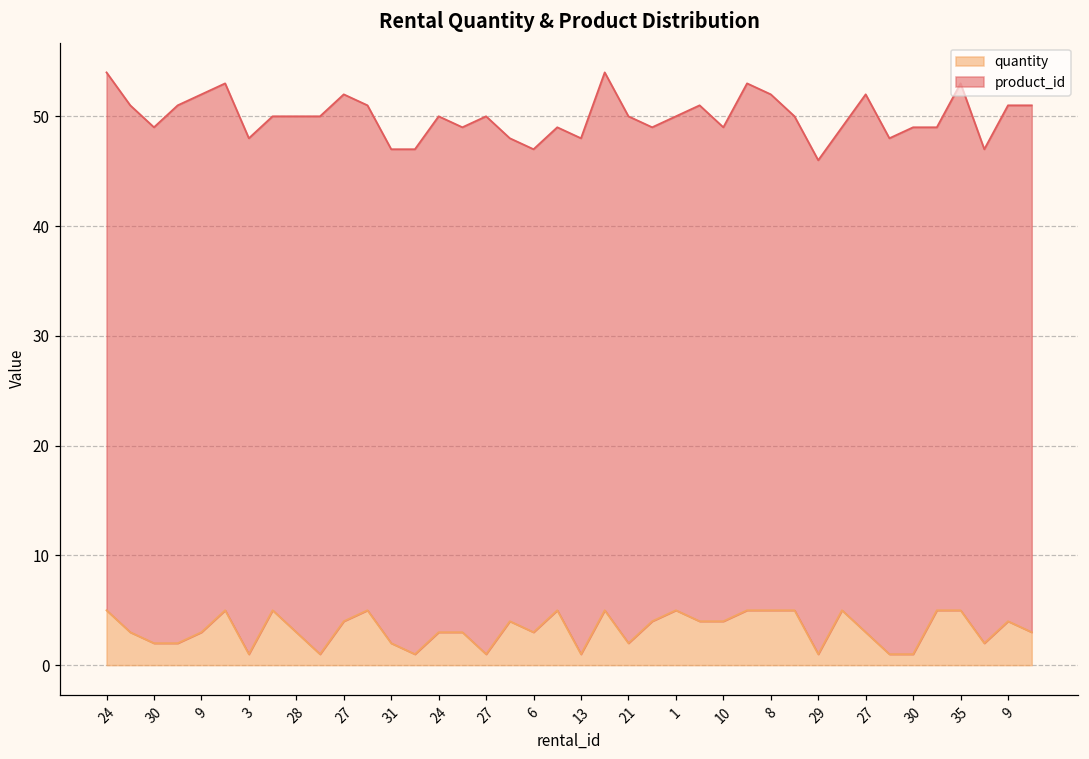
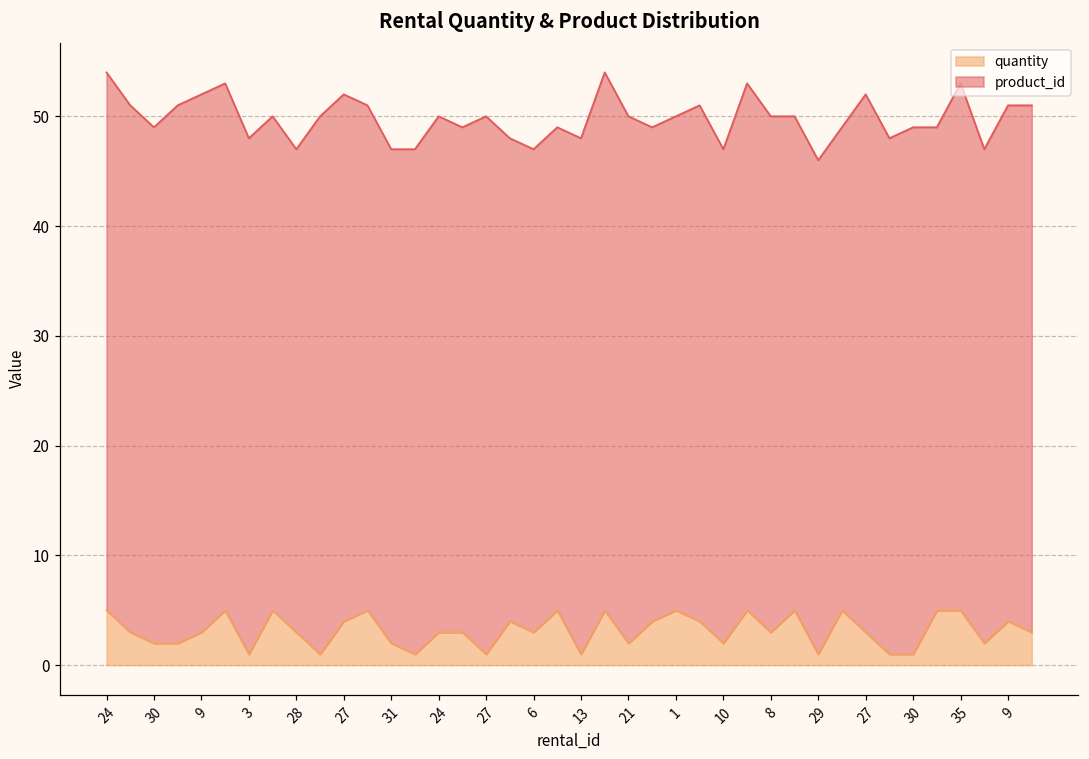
product_id, 28: 47 -> 44
quantity, 10: 4 -> 2
quantity, 8: 5 -> 3
